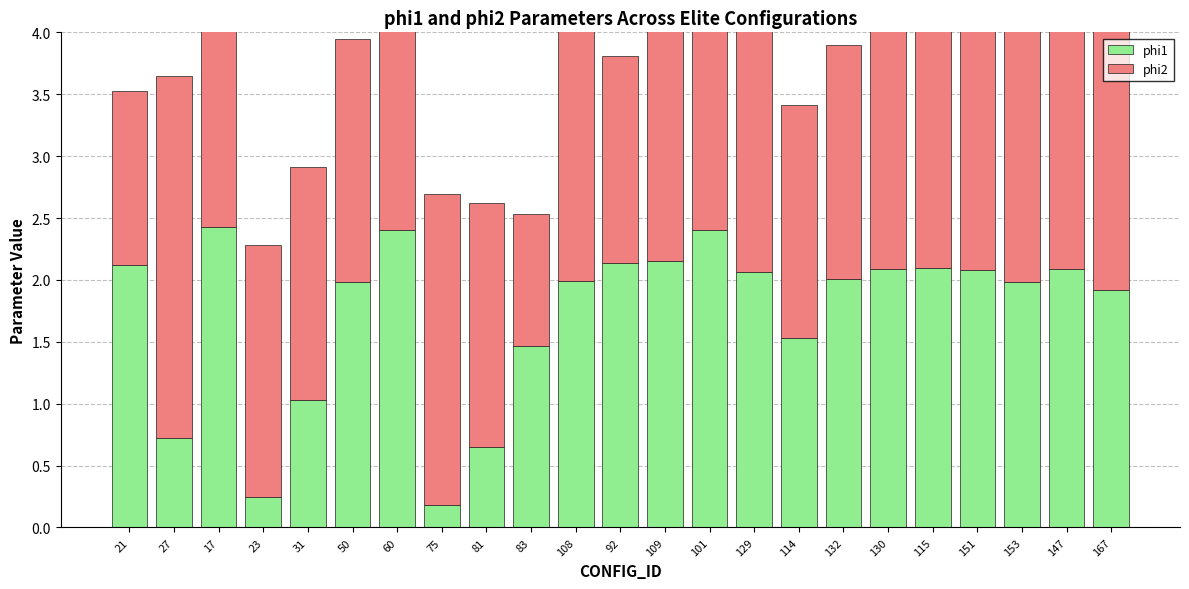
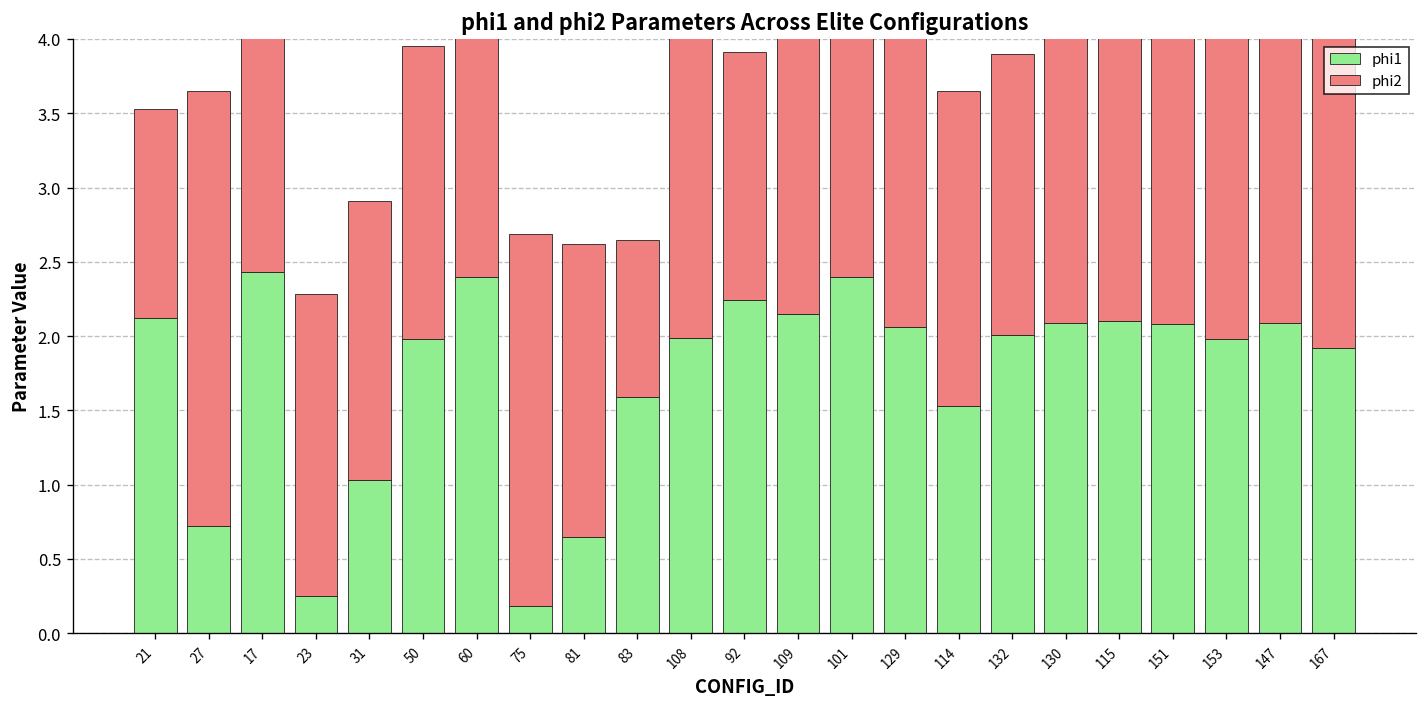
phi1, 83: 1.47 -> 1.59
phi1, 92: 2.14 -> 2.24
phi2, 114: 1.88 -> 2.12
